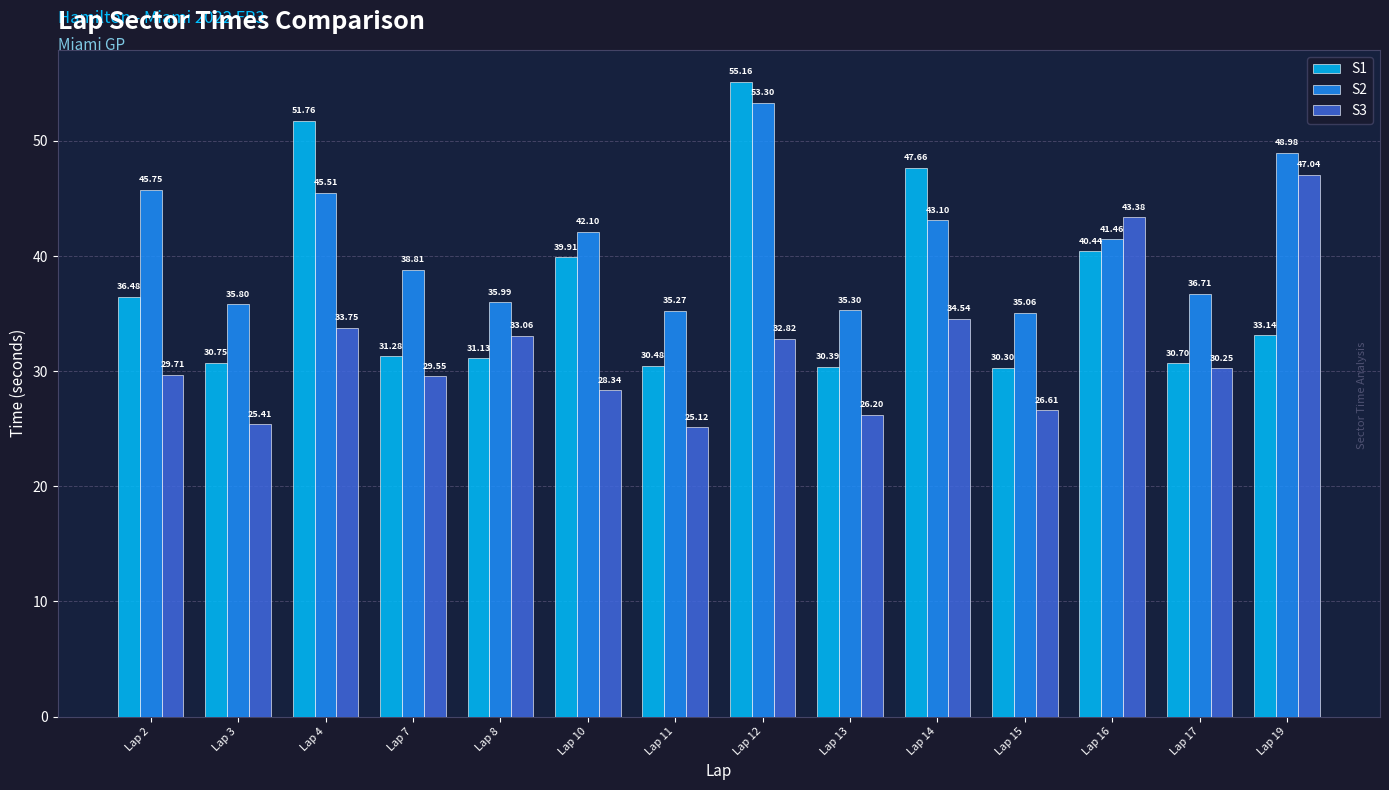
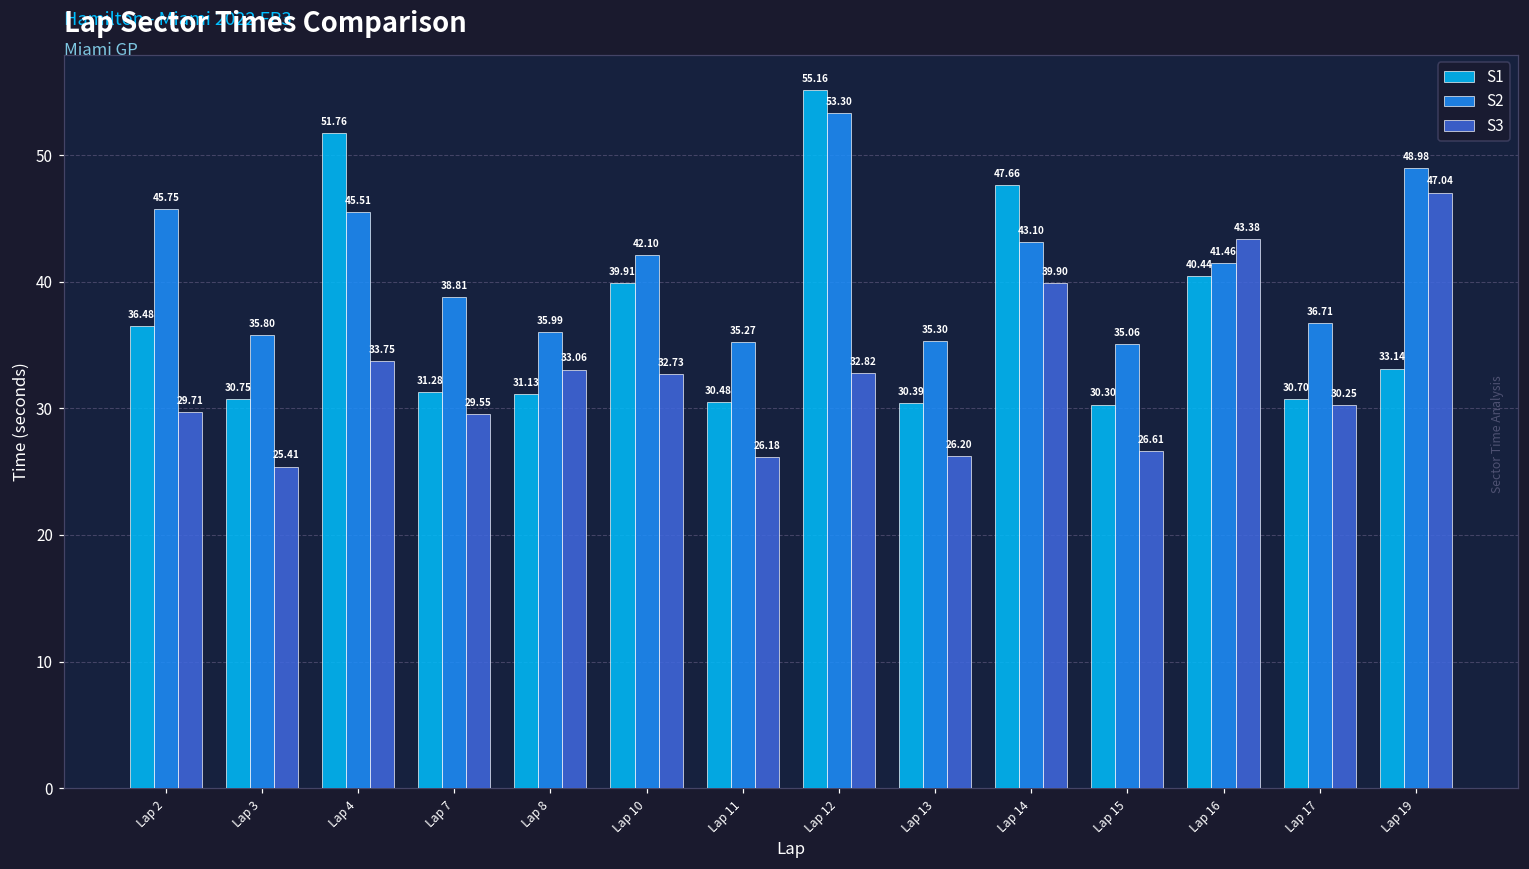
S3, Lap 10: 28.34 -> 32.73
S3, Lap 11: 25.12 -> 26.18
S3, Lap 14: 34.54 -> 39.90
